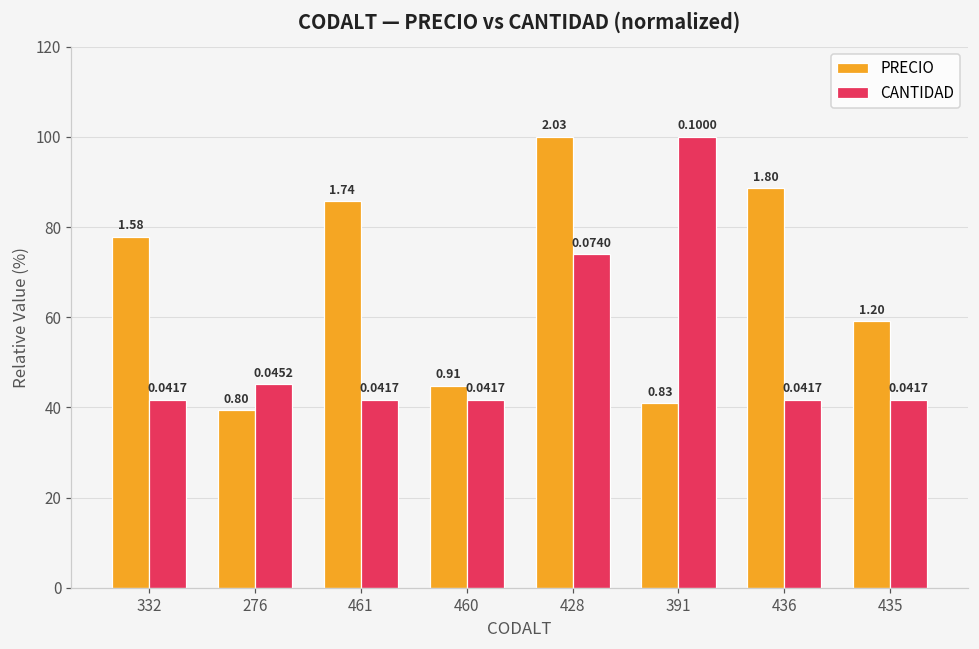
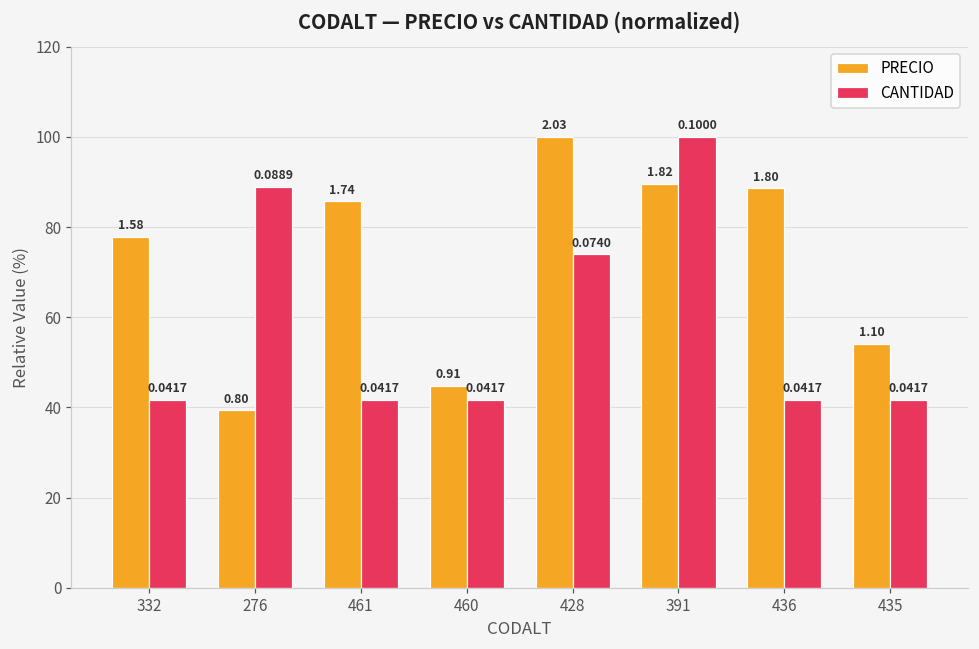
CANTIDAD, 276: 0.0452 -> 0.0889
PRECIO, 391: 0.83 -> 1.82
PRECIO, 435: 1.20 -> 1.10
